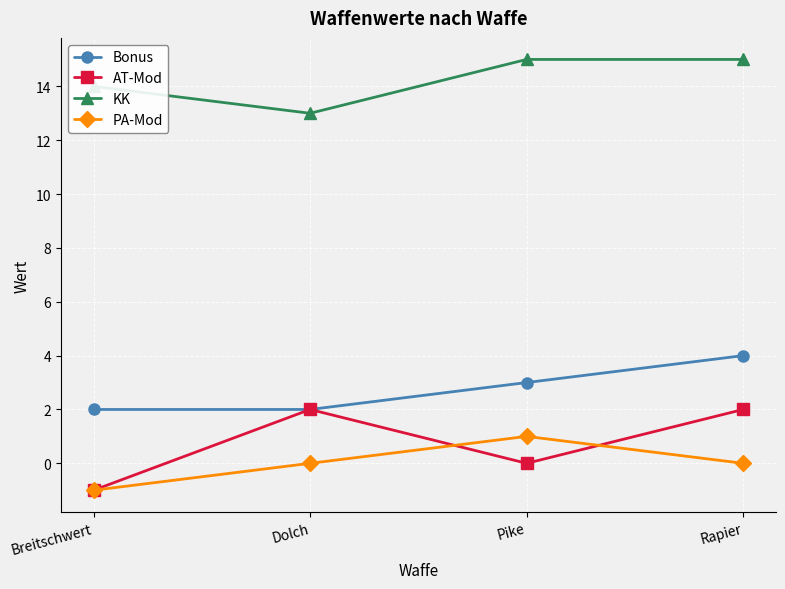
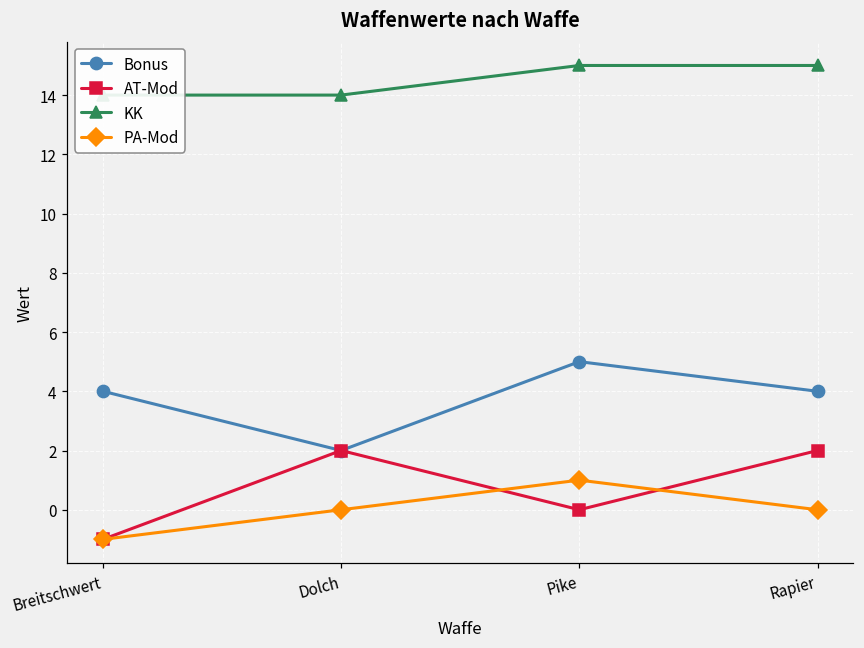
Bonus, Breitschwert: 2 -> 4
KK, Dolch: 13 -> 14
Bonus, Pike: 3 -> 5
